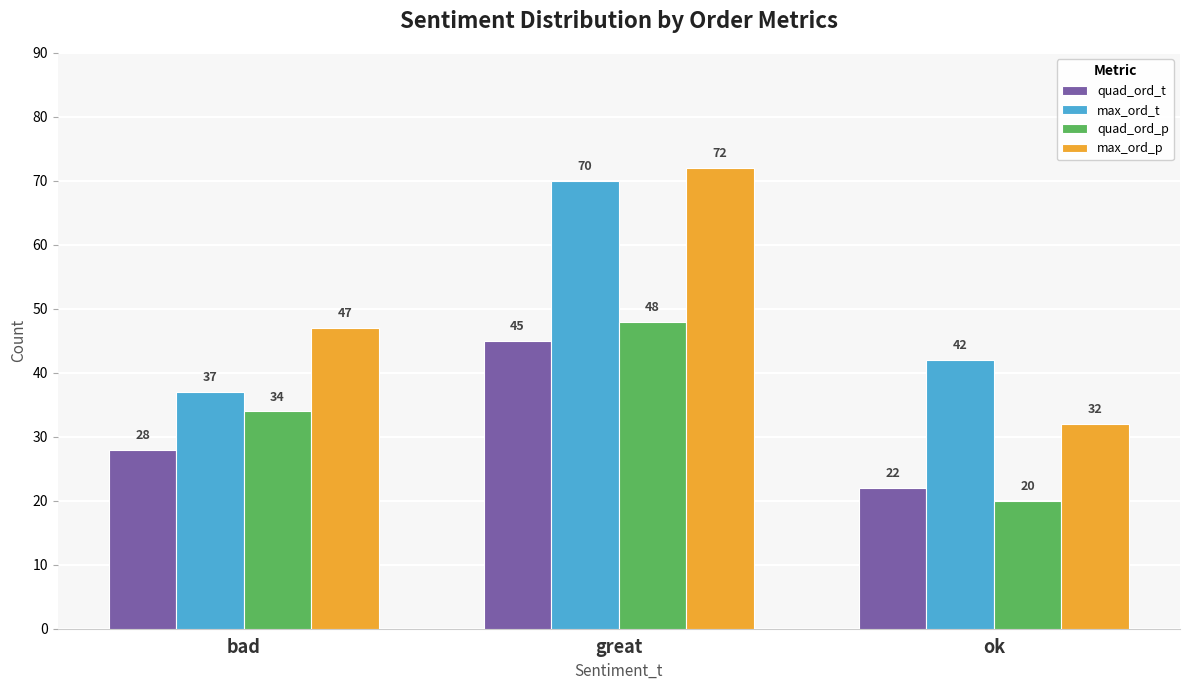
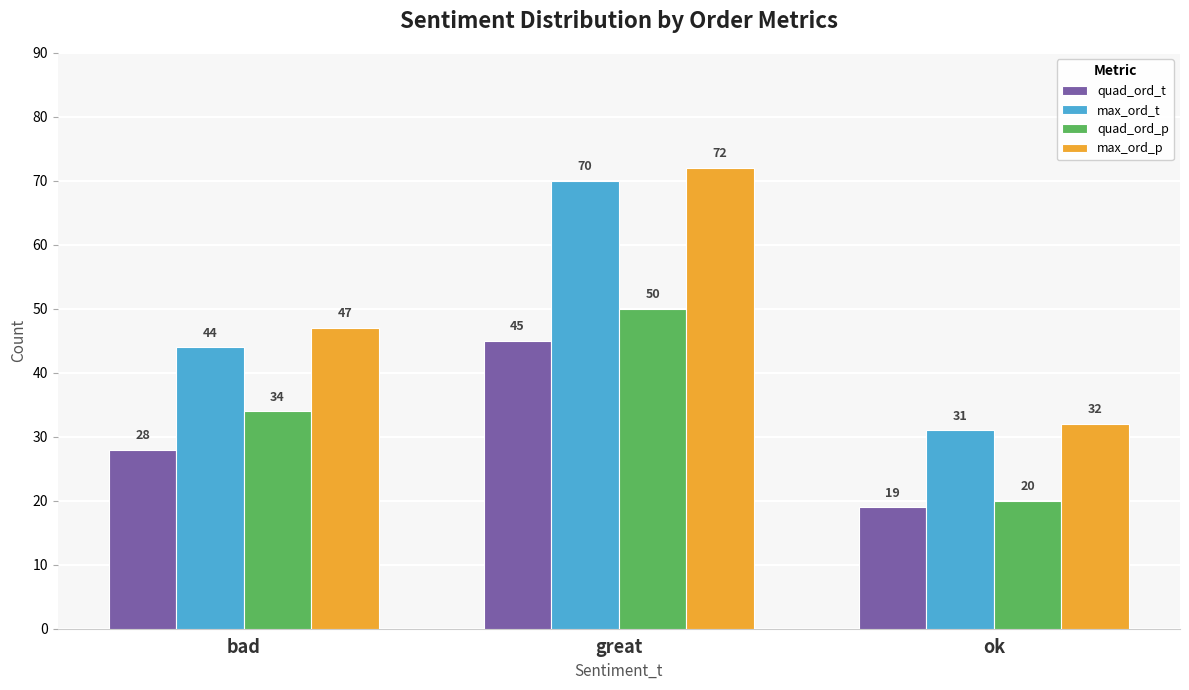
max_ord_t, bad: 37 -> 44
quad_ord_p, great: 48 -> 50
quad_ord_t, ok: 22 -> 19
max_ord_t, ok: 42 -> 31
